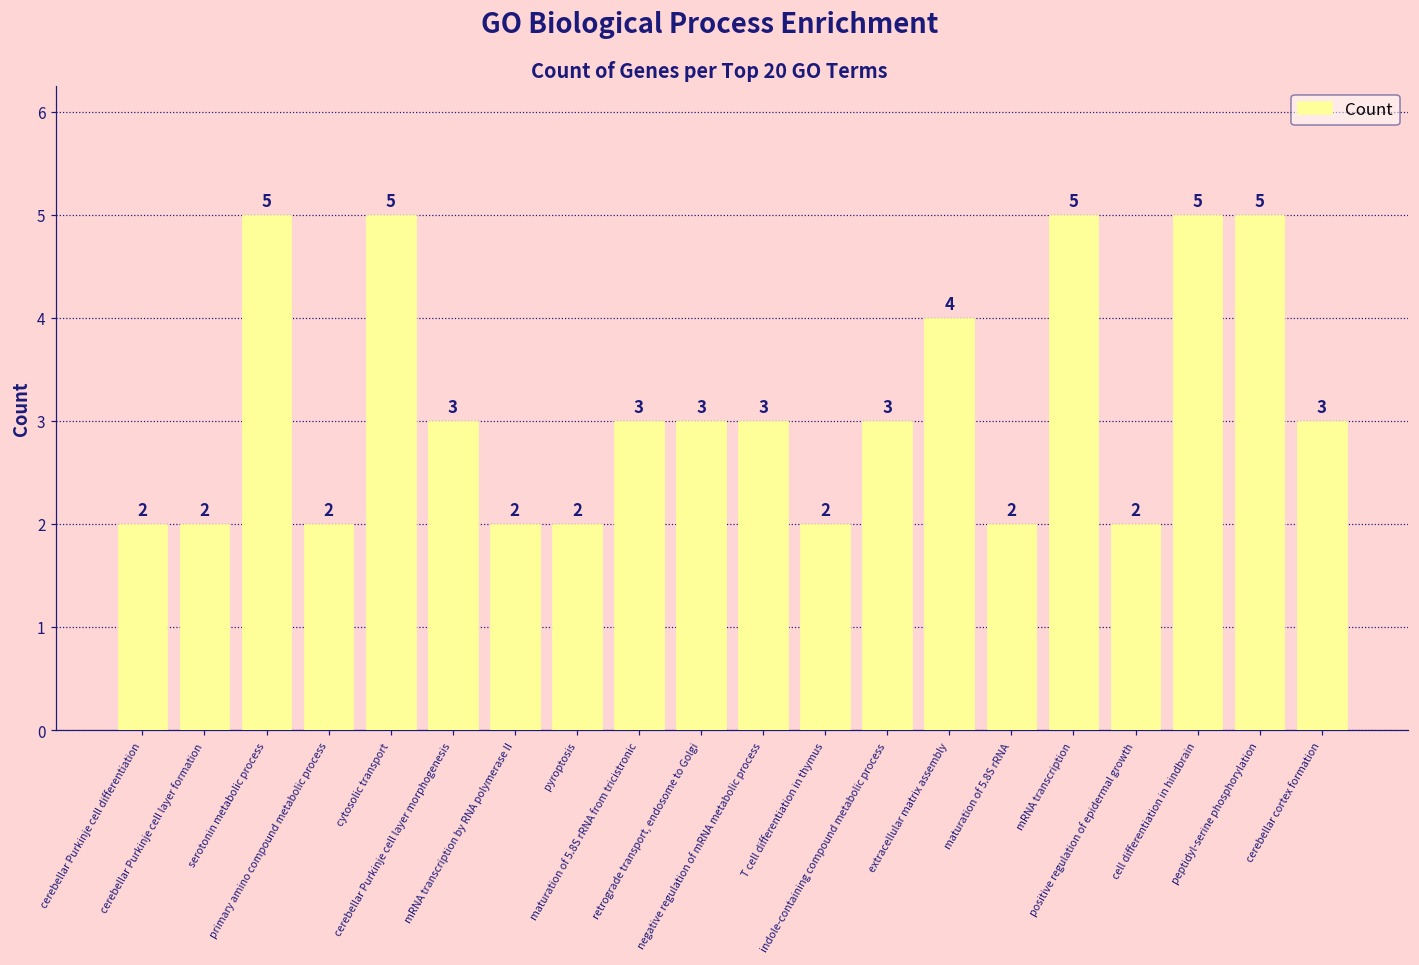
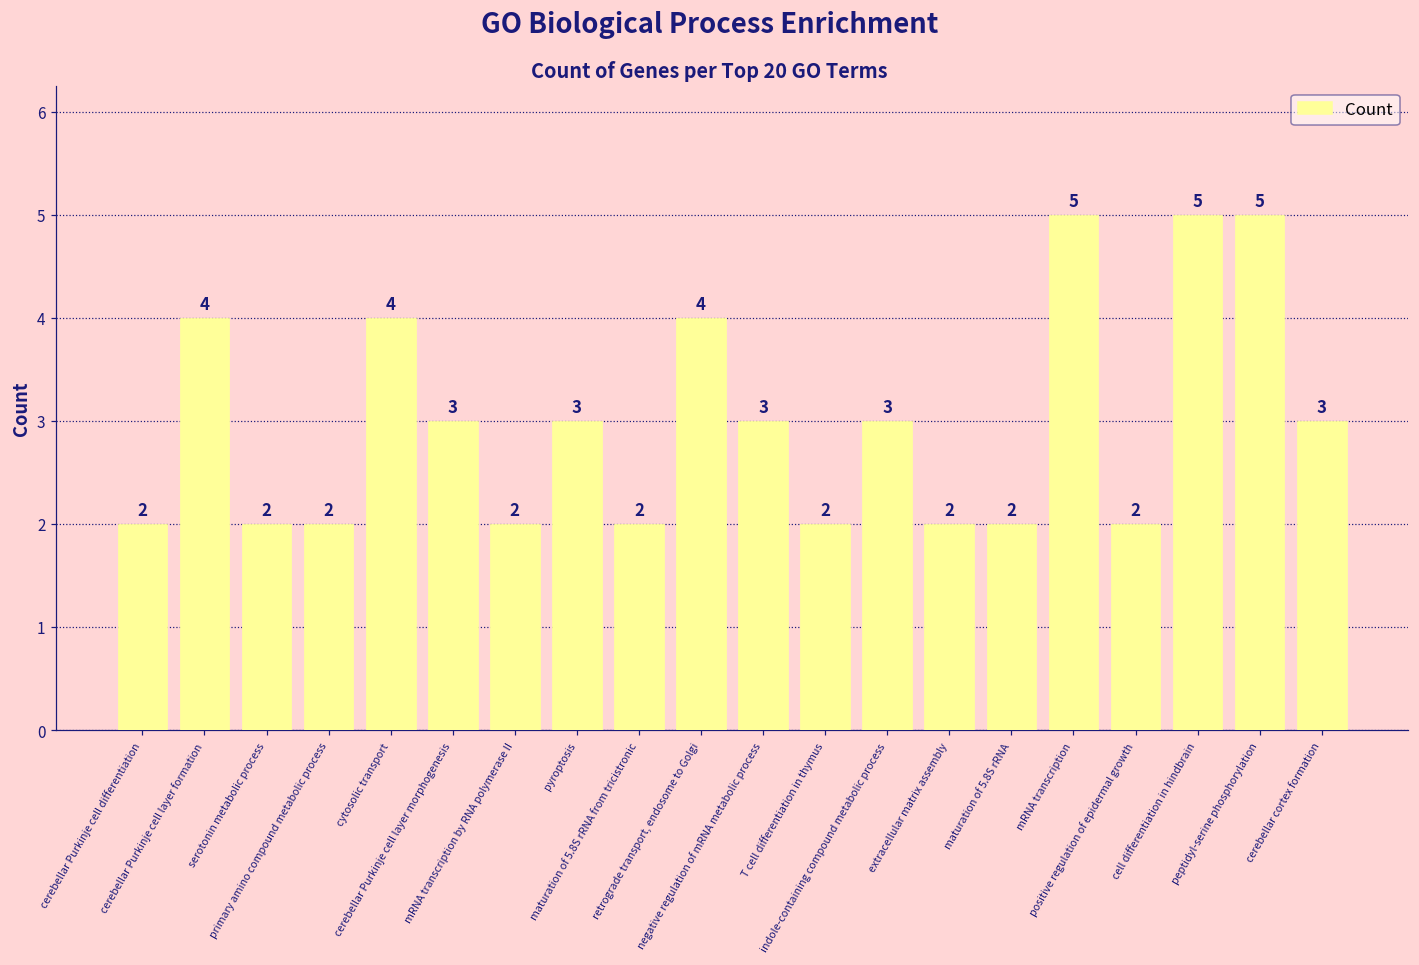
cerebellar Purkinje cell layer formation: 2 -> 4
serotonin metabolic process: 5 -> 2
cytosolic transport: 5 -> 4
pyroptosis: 2 -> 3
maturation of 5.8S rRNA from tricistronic: 3 -> 2
retrograde transport, endosome to Golgi: 3 -> 4
extracellular matrix assembly: 4 -> 2
